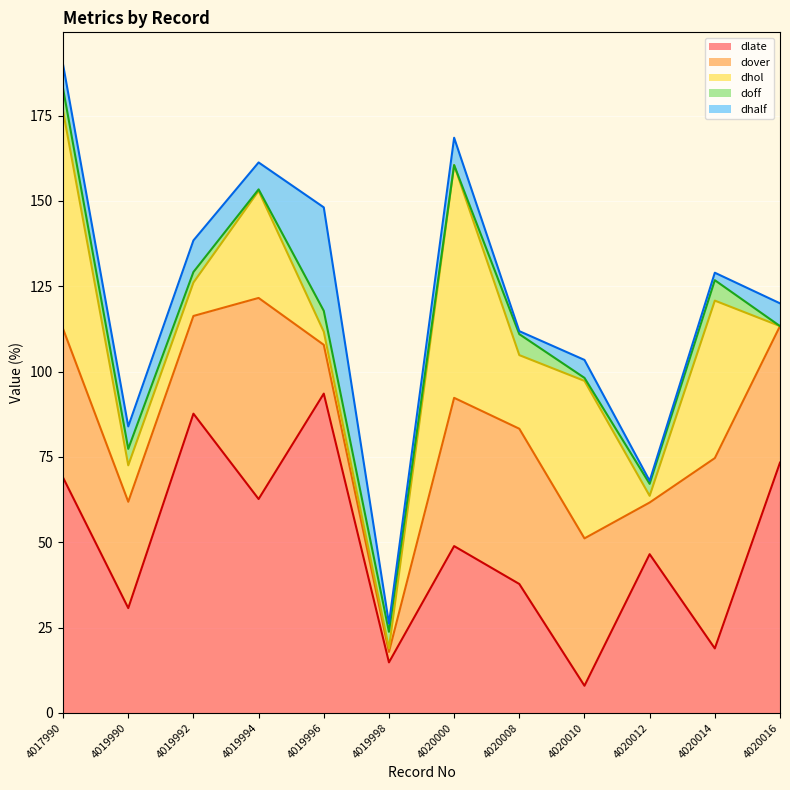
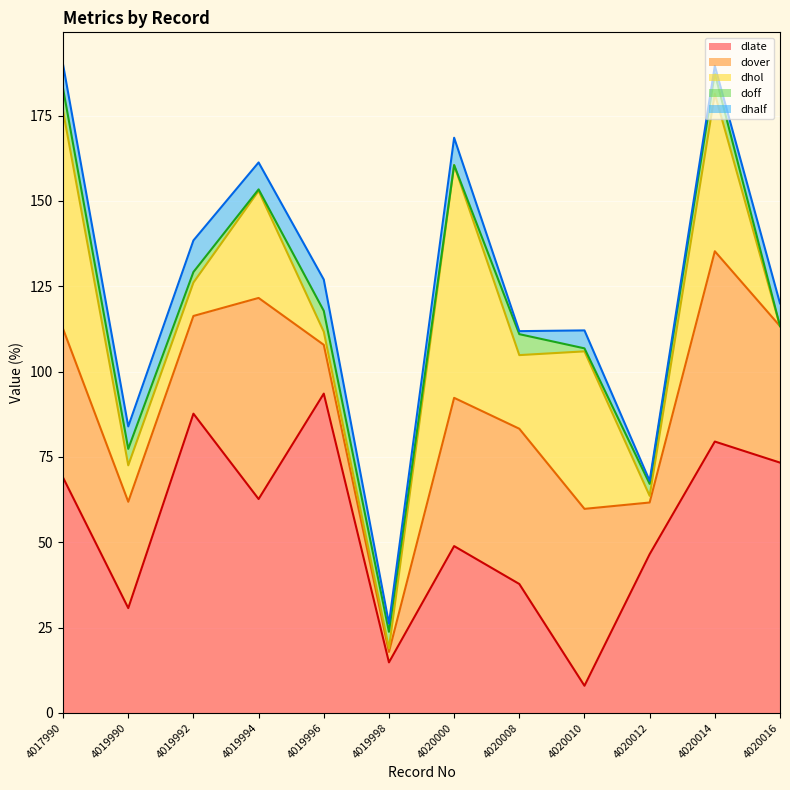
dhalf, 4019996: 30 -> 9
dover, 4020010: 43 -> 52
dlate, 4020014: 19 -> 80
